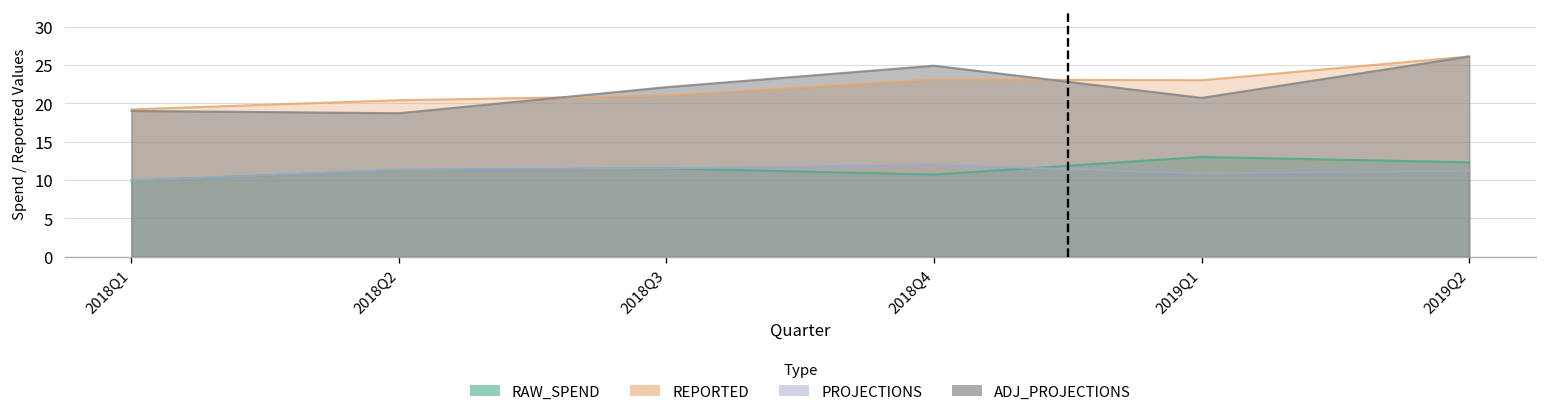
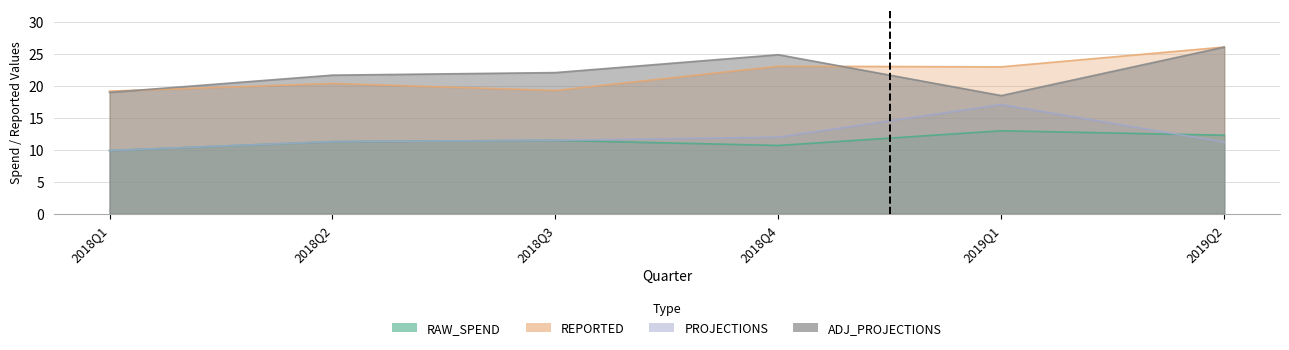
ADJ_PROJECTIONS, 2018Q2: 19 -> 22
REPORTED, 2018Q3: 21 -> 19
PROJECTIONS, 2019Q1: 11 -> 17
ADJ_PROJECTIONS, 2019Q1: 21 -> 19
